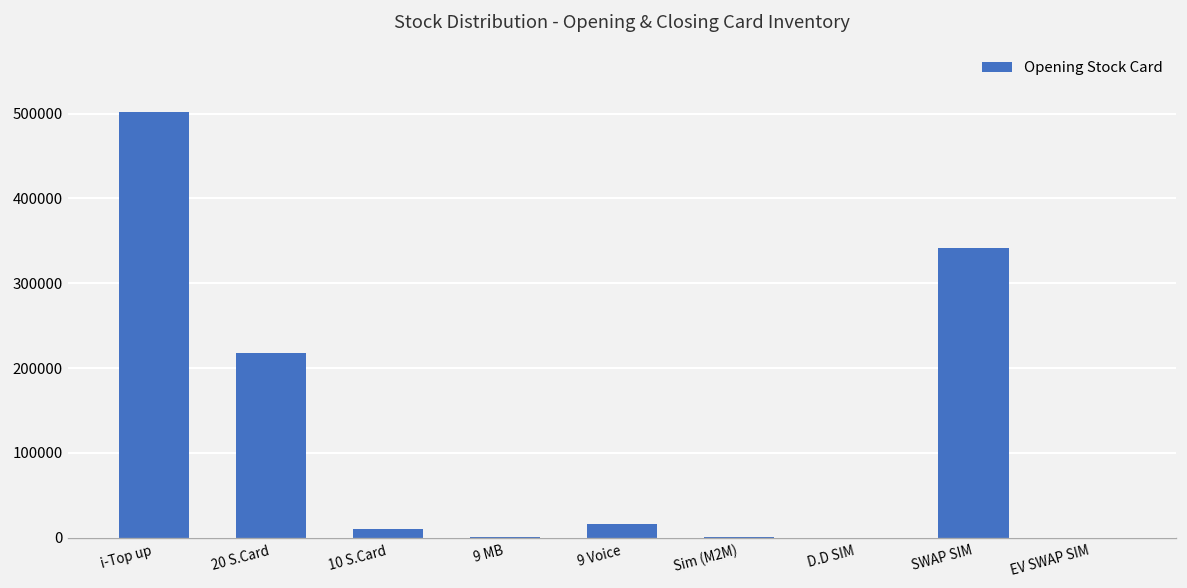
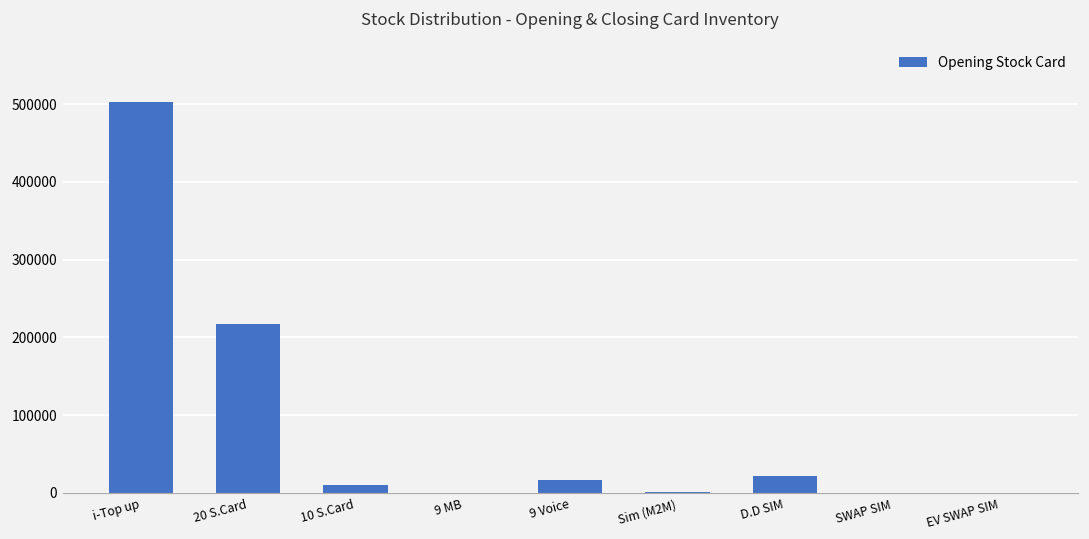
D.D SIM: 0 -> 20000
SWAP SIM: 340000 -> 0
